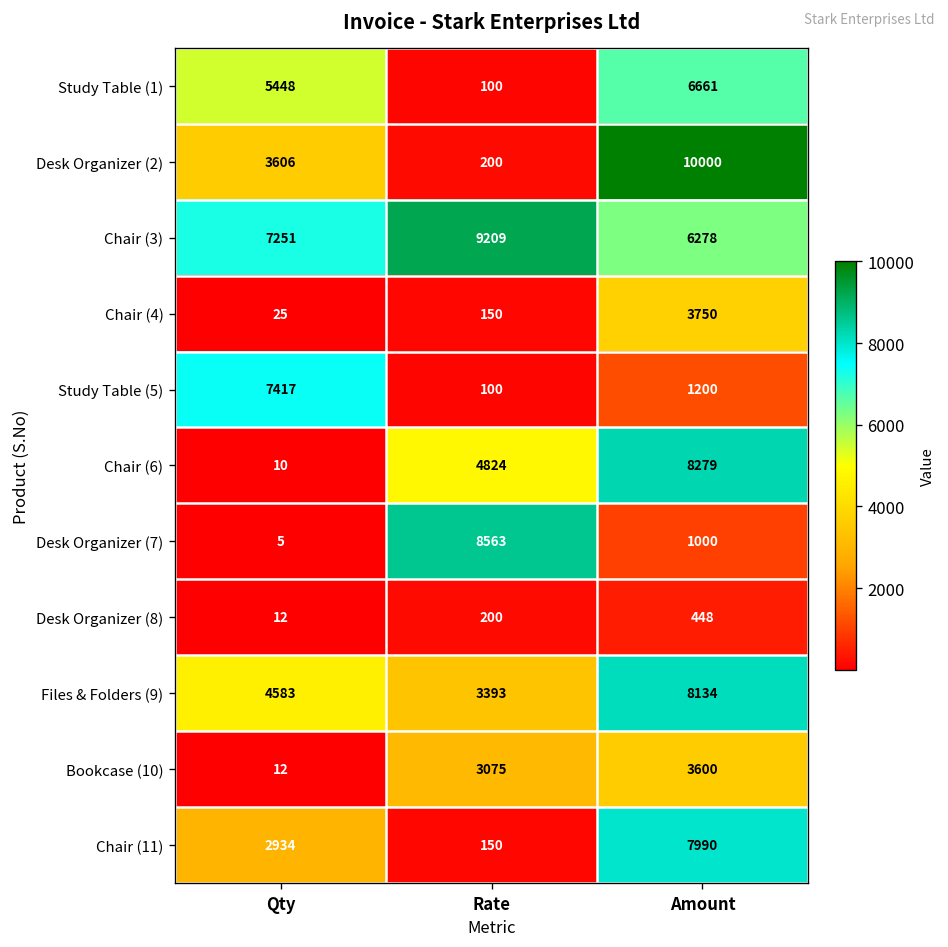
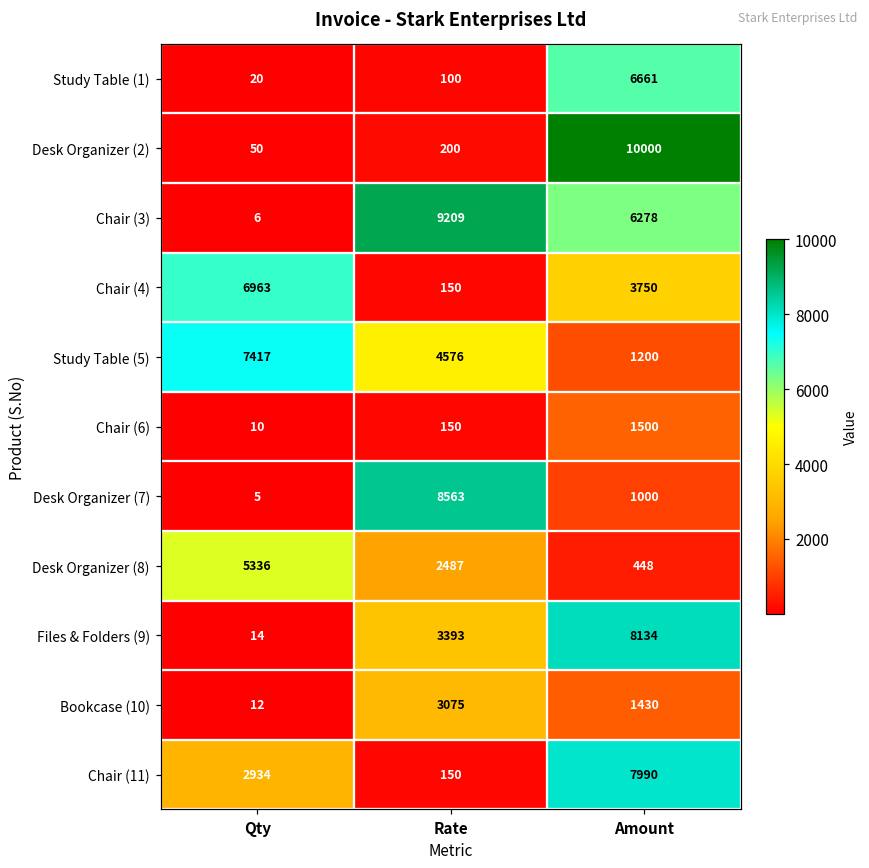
Study Table (1), Qty: 5448 -> 20
Desk Organizer (2), Qty: 3606 -> 50
Chair (3), Qty: 7251 -> 6
Chair (4), Qty: 25 -> 6963
Study Table (5), Rate: 100 -> 4576
Chair (6), Rate: 4824 -> 150
Chair (6), Amount: 8279 -> 1500
Desk Organizer (8), Qty: 12 -> 5336
Desk Organizer (8), Rate: 200 -> 2487
Files & Folders (9), Qty: 4583 -> 14
Bookcase (10), Amount: 3600 -> 1430
